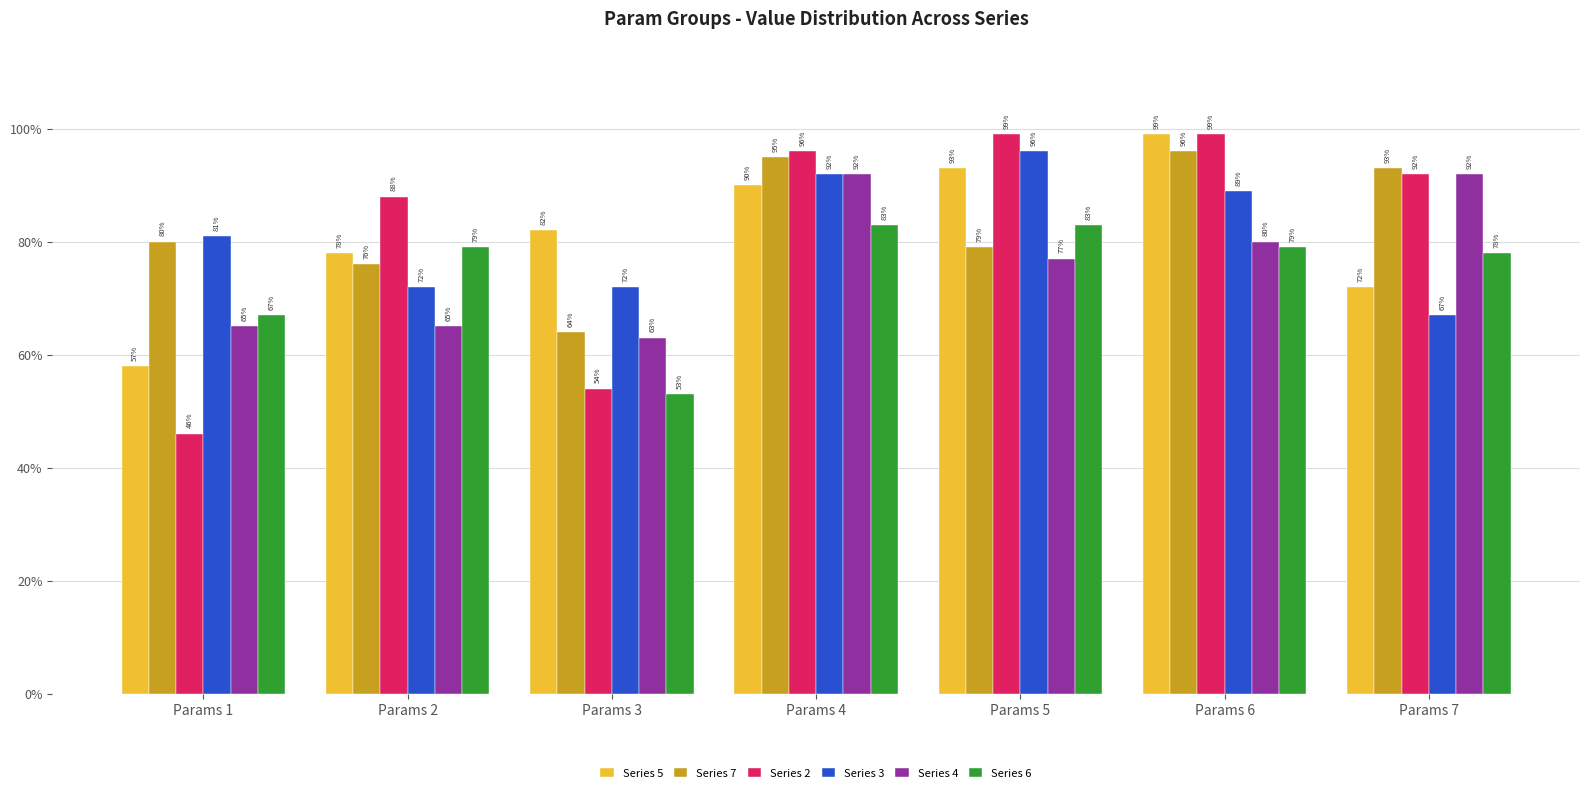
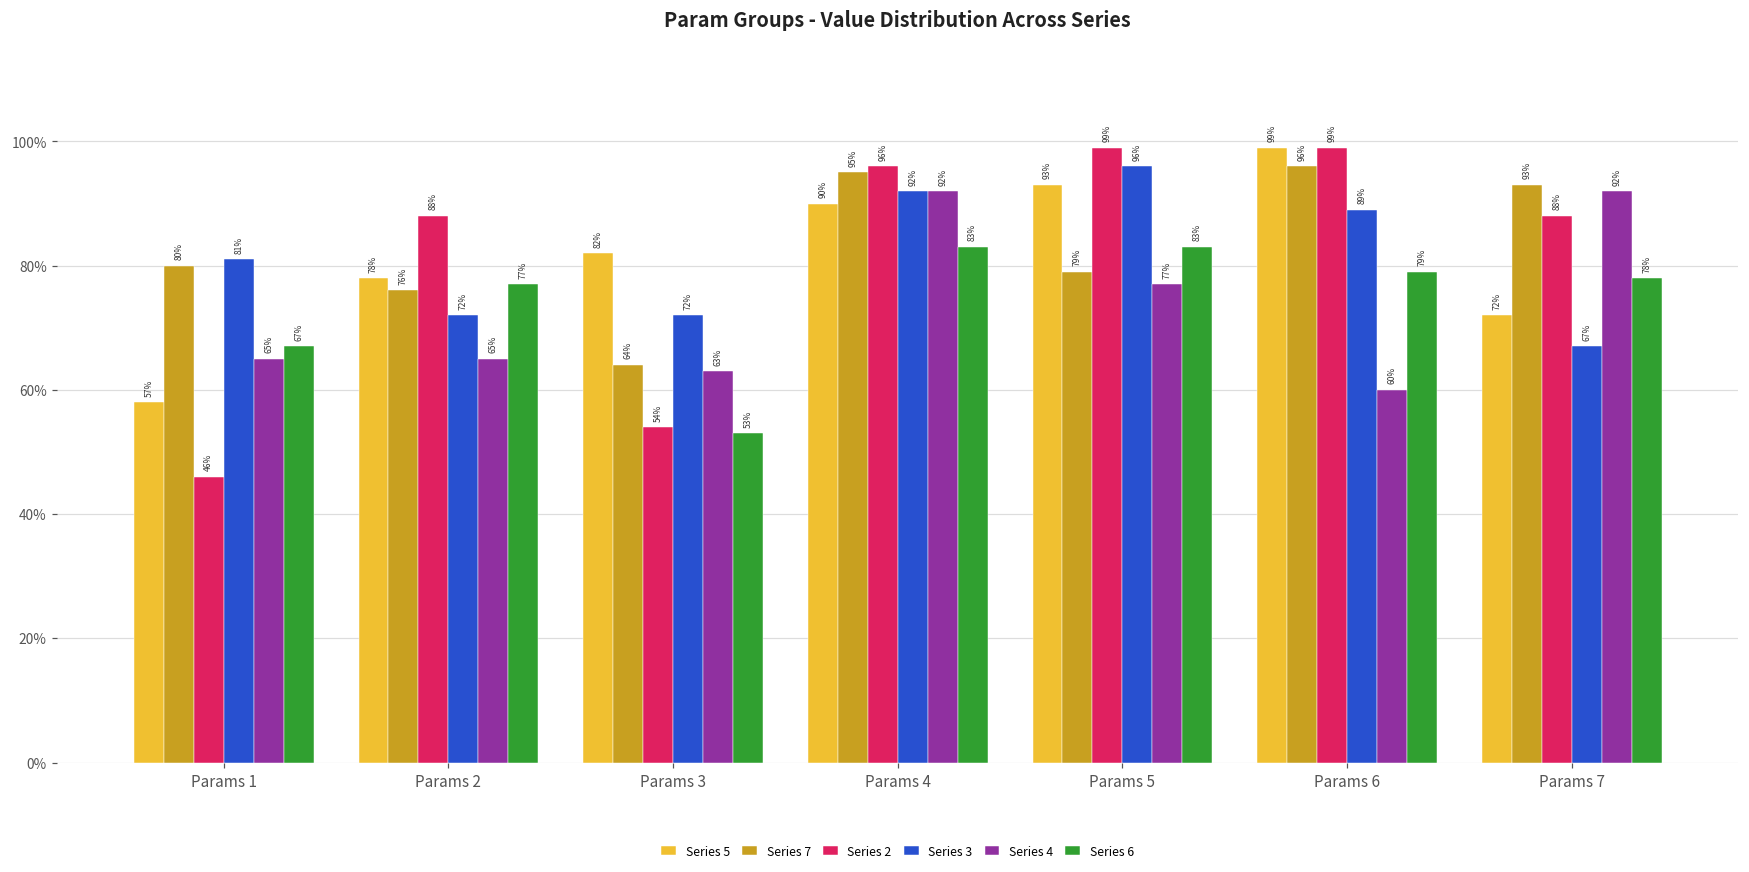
Series 6, Params 2: 79% -> 77%
Series 4, Params 6: 80% -> 60%
Series 2, Params 7: 92% -> 88%
